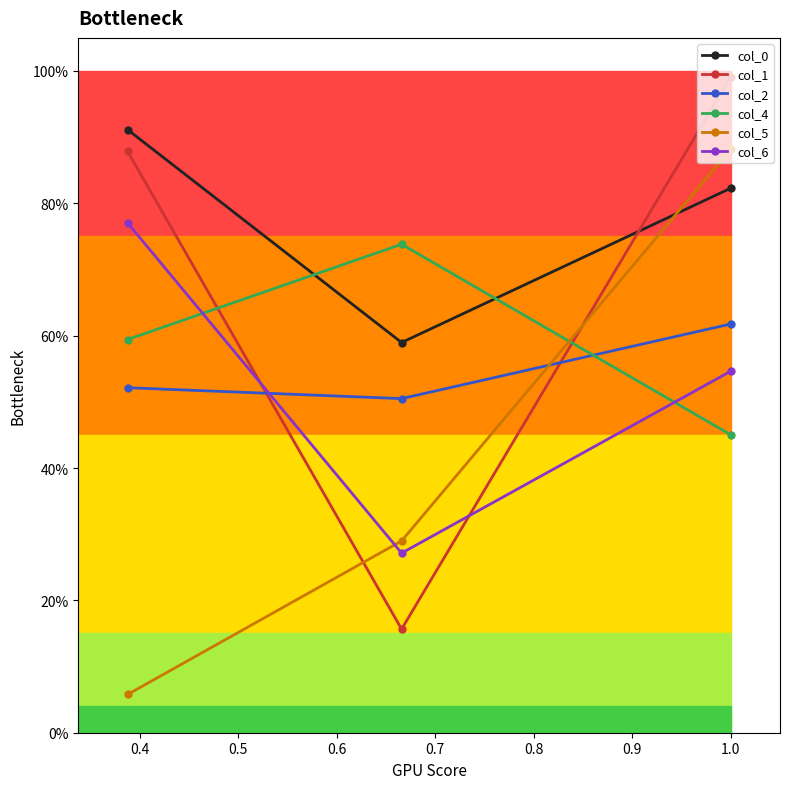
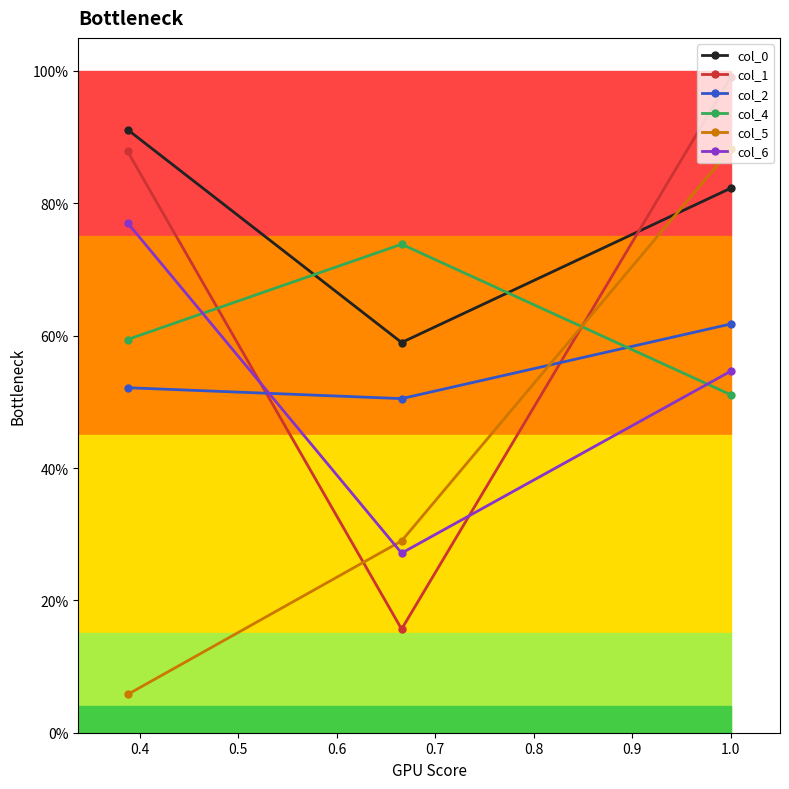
col_4, 1.0: 45% -> 51%
